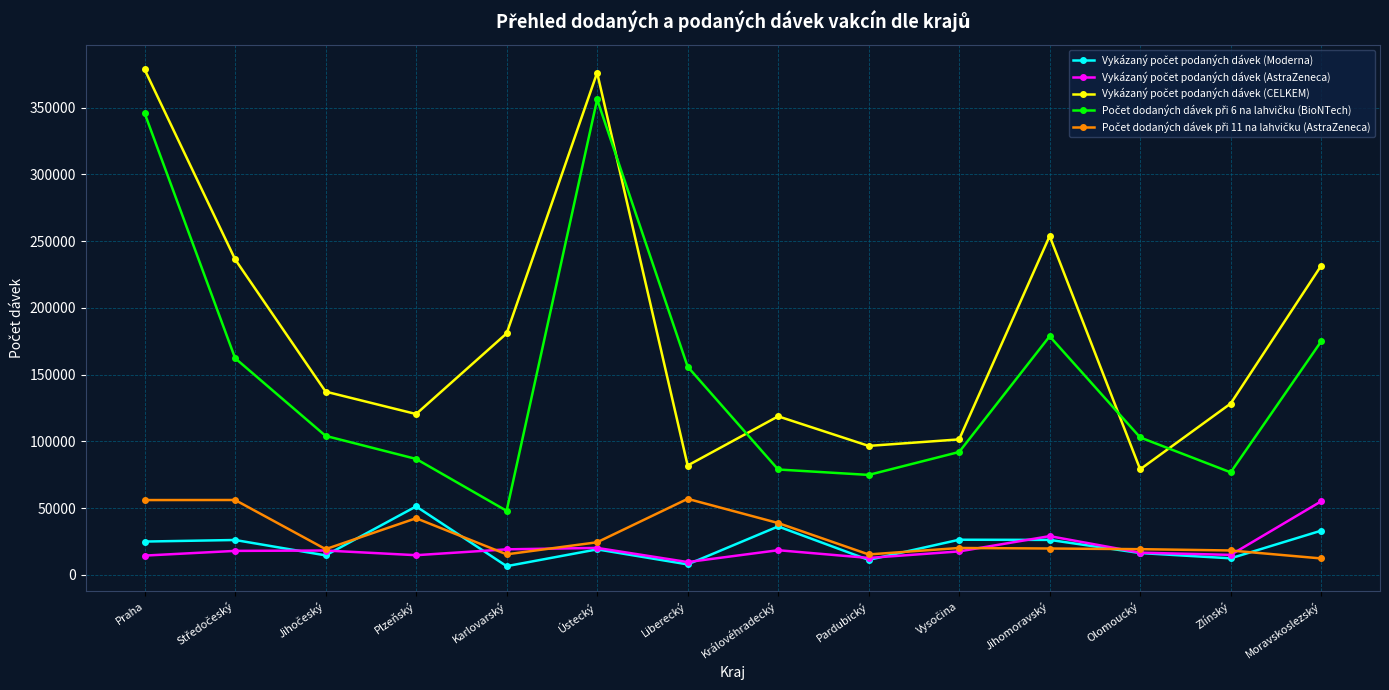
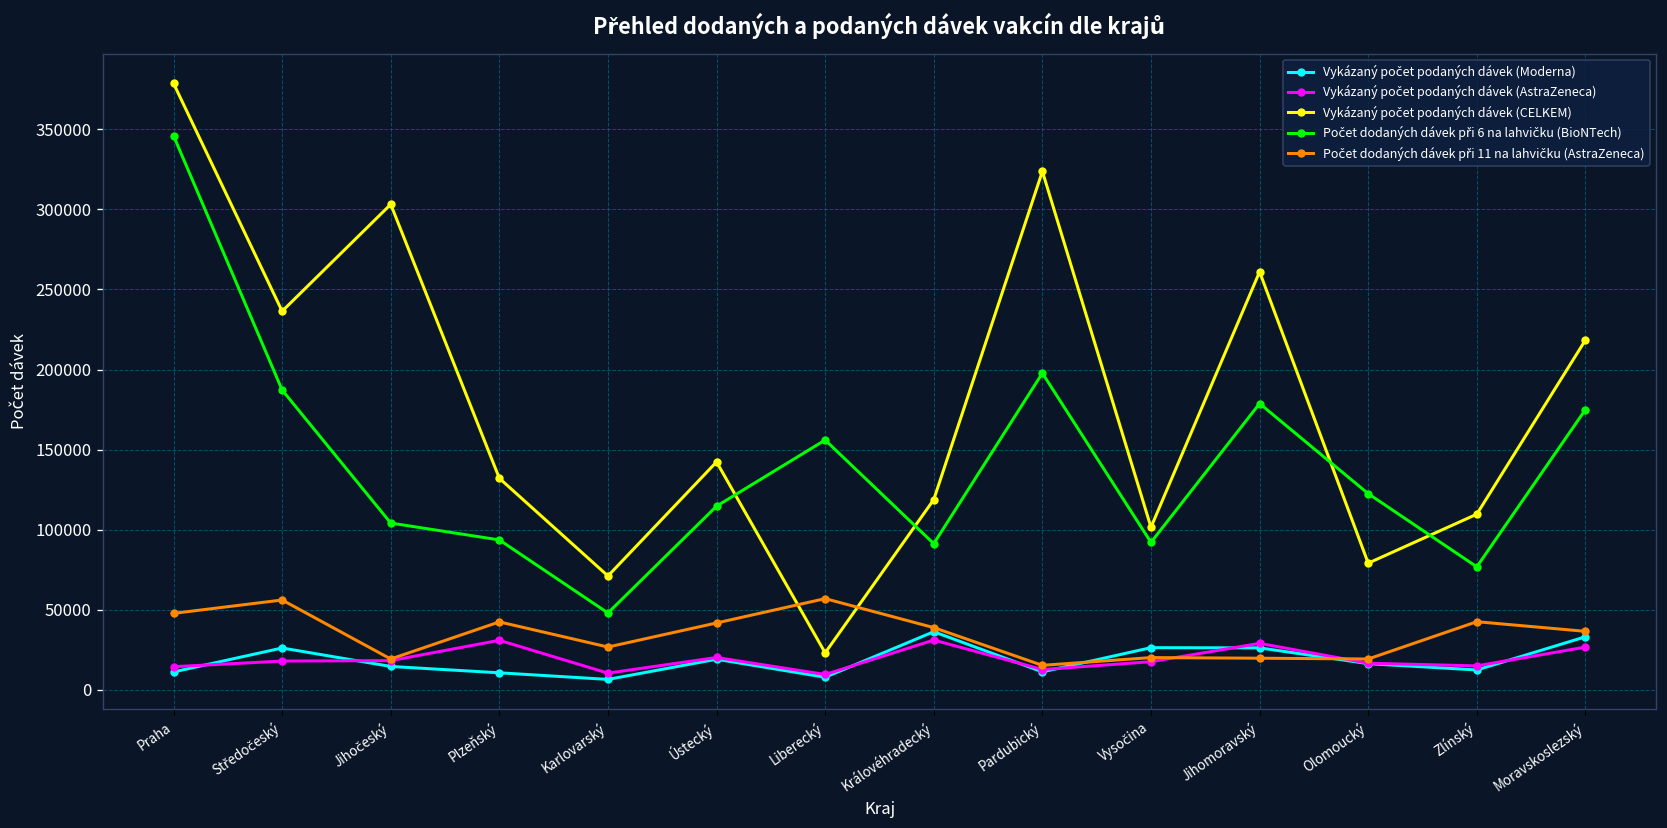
Vykázaný počet podaných dávek (Moderna), Praha: 25000 -> 11000
Počet dodaných dávek při 11 na lahvičku (AstraZeneca), Praha: 56000 -> 48000
Počet dodaných dávek při 6 na lahvičku (BioNTech), Středočeský: 162000 -> 187000
Vykázaný počet podaných dávek (CELKEM), Jihočeský: 137000 -> 303000
Vykázaný počet podaných dávek (Moderna), Plzeňský: 51000 -> 11000
Vykázaný počet podaných dávek (AstraZeneca), Plzeňský: 15000 -> 31000
Vykázaný počet podaných dávek (CELKEM), Plzeňský: 120000 -> 132000
Počet dodaných dávek při 6 na lahvičku (BioNTech), Plzeňský: 87000 -> 94000
Vykázaný počet podaných dávek (AstraZeneca), Karlovarský: 19000 -> 10000
Vykázaný počet podaných dávek (CELKEM), Karlovarský: 181000 -> 71000
Počet dodaných dávek při 11 na lahvičku (AstraZeneca), Karlovarský: 15000 -> 27000
Vykázaný počet podaných dávek (CELKEM), Ústecký: 376000 -> 142000
Počet dodaných dávek při 6 na lahvičku (BioNTech), Ústecký: 356000 -> 115000
Počet dodaných dávek při 11 na lahvičku (AstraZeneca), Ústecký: 24000 -> 42000
Vykázaný počet podaných dávek (CELKEM), Liberecký: 82000 -> 23000
Vykázaný počet podaných dávek (AstraZeneca), Královéhradecký: 18000 -> 31000
Počet dodaných dávek při 6 na lahvičku (BioNTech), Královéhradecký: 79000 -> 91000
Vykázaný počet podaných dávek (CELKEM), Pardubický: 97000 -> 324000
Počet dodaných dávek při 6 na lahvičku (BioNTech), Pardubický: 75000 -> 198000
Vykázaný počet podaných dávek (CELKEM), Jihomoravský: 254000 -> 261000
Počet dodaných dávek při 6 na lahvičku (BioNTech), Olomoucký: 103000 -> 122000
Vykázaný počet podaných dávek (CELKEM), Zlínský: 128000 -> 110000
Počet dodaných dávek při 11 na lahvičku (AstraZeneca), Zlínský: 18000 -> 43000
Vykázaný počet podaných dávek (AstraZeneca), Moravskoslezský: 55000 -> 27000
Vykázaný počet podaných dávek (CELKEM), Moravskoslezský: 232000 -> 218000
Počet dodaných dávek při 11 na lahvičku (AstraZeneca), Moravskoslezský: 12000 -> 37000
